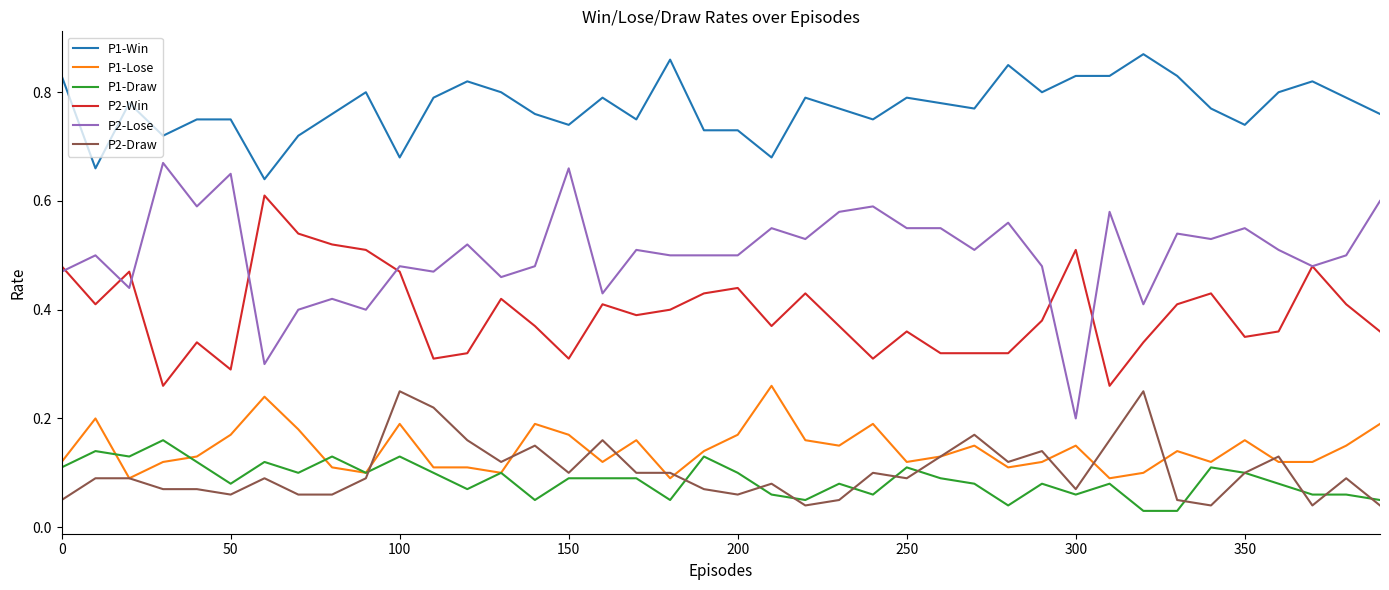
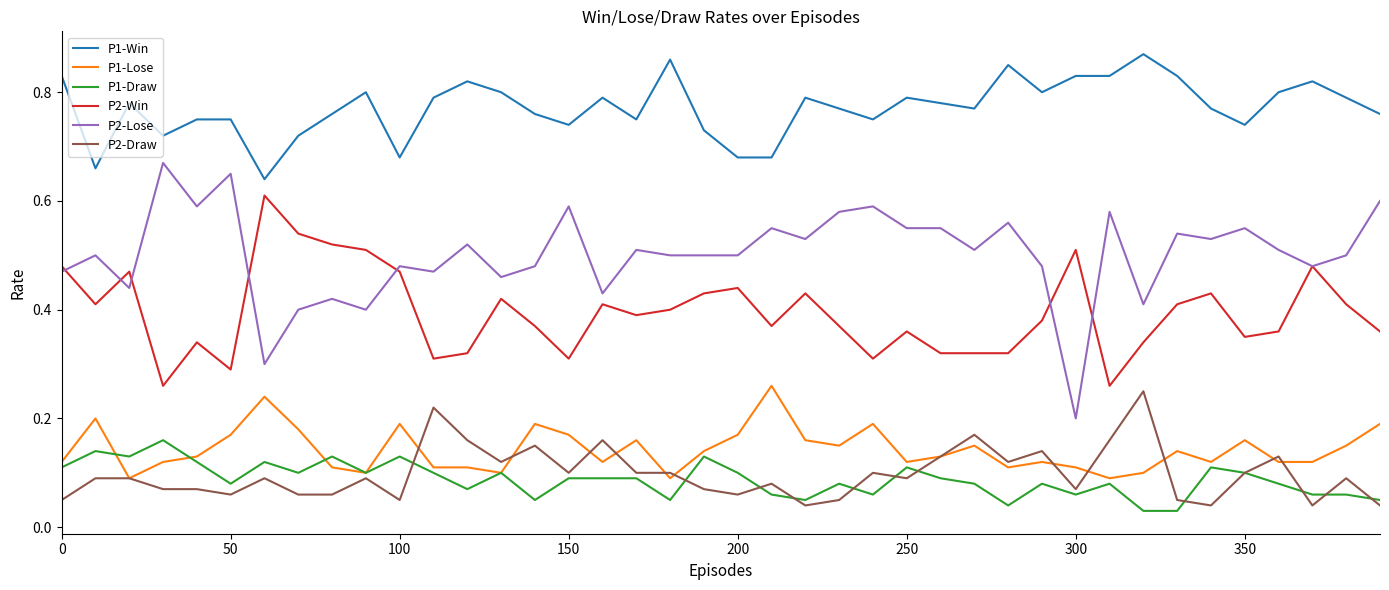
P2-Draw, 100: 0.25 -> 0.05
P2-Lose, 150: 0.66 -> 0.59
P1-Win, 200: 0.73 -> 0.68
P1-Lose, 300: 0.15 -> 0.11
